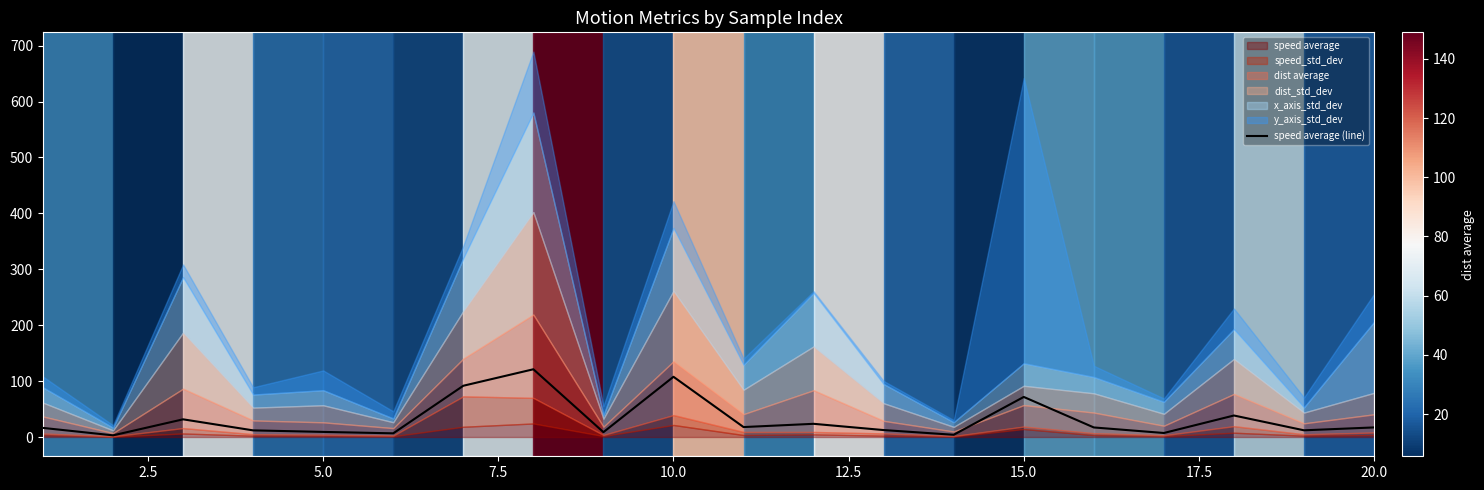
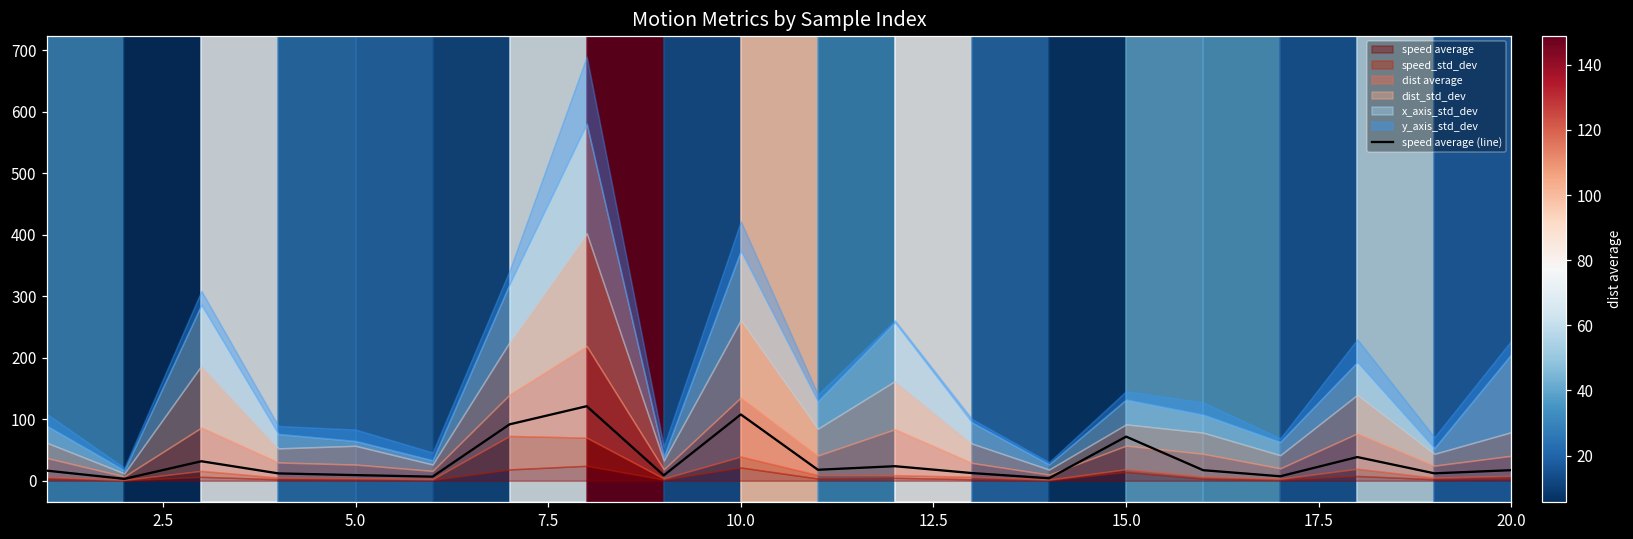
x_axis_std_dev, 5.0: 30 -> 10
y_axis_std_dev, 5.0: 40 -> 20
y_axis_std_dev, 15.0: 510 -> 10
y_axis_std_dev, 20.0: 50 -> 20
